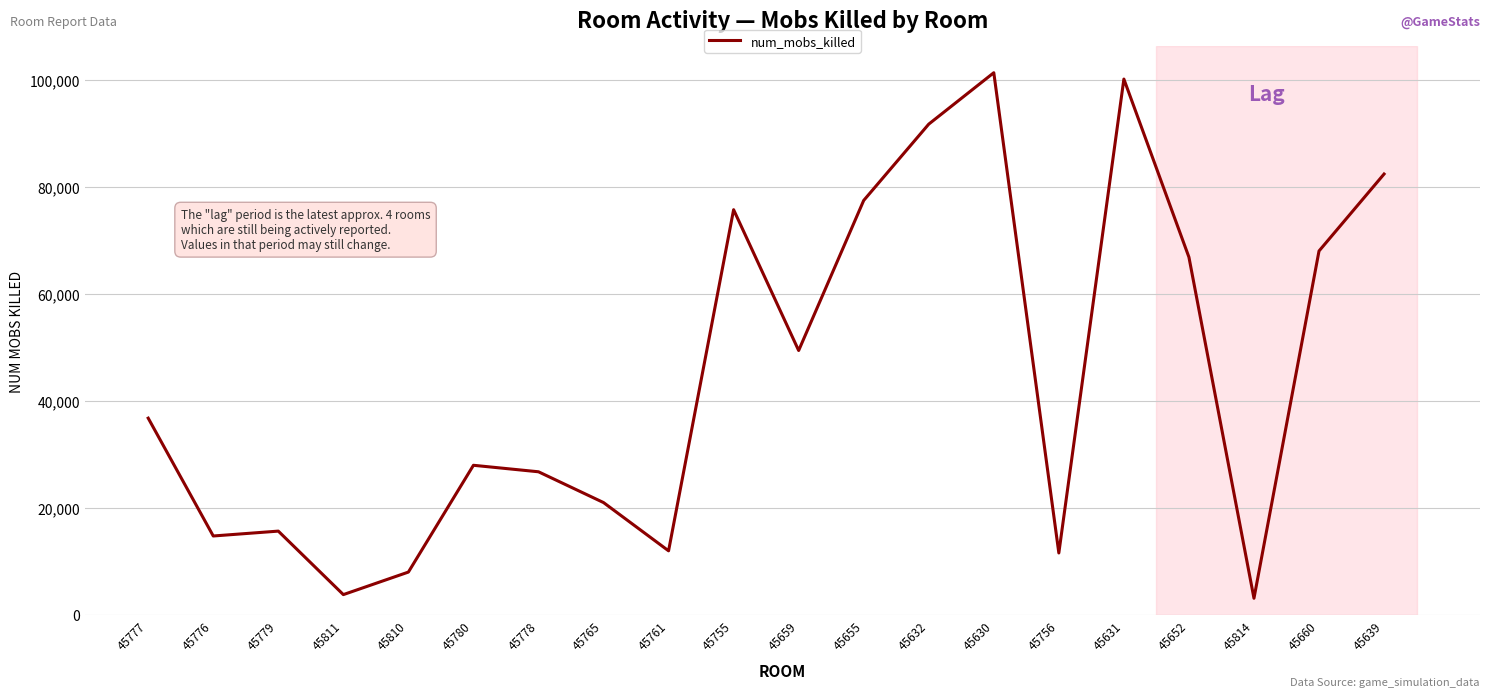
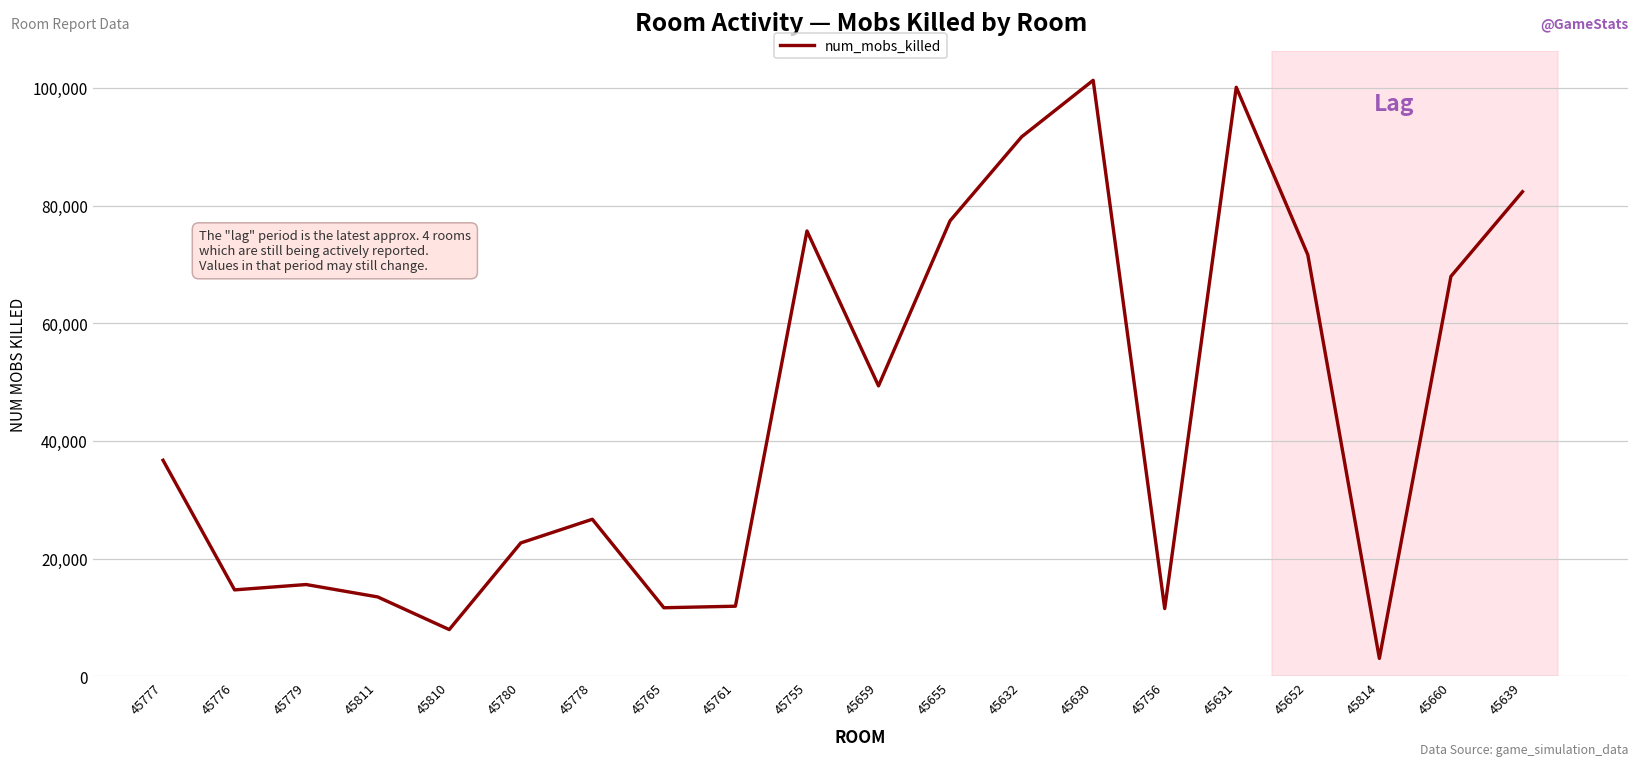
45811: 4,000 -> 13,000
45780: 28,000 -> 23,000
45765: 21,000 -> 12,000
45652: 67,000 -> 72,000
